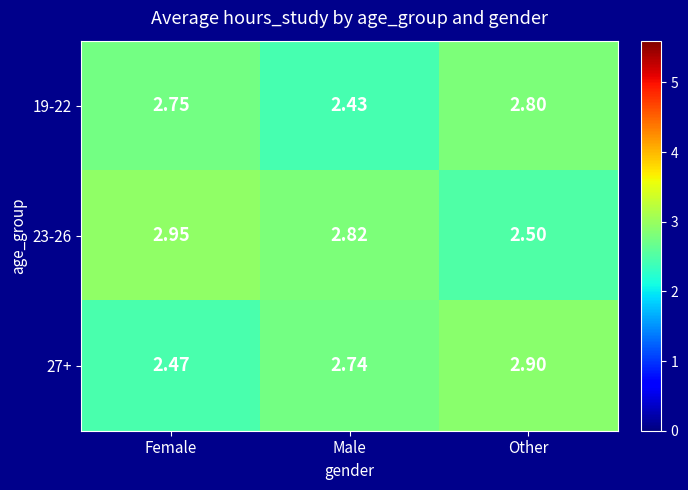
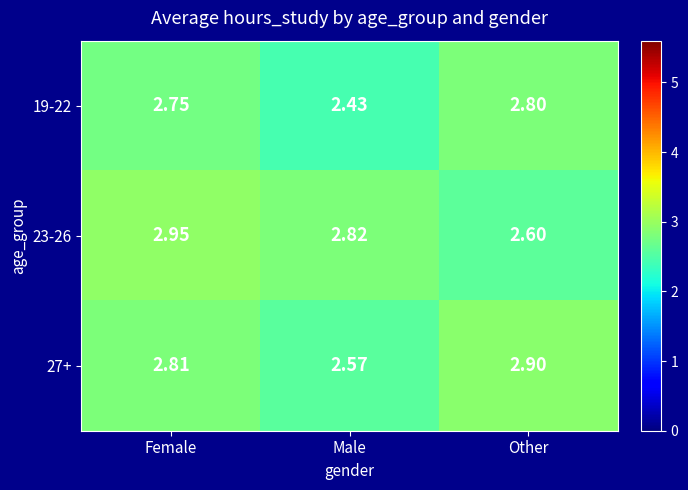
23-26, Other: 2.50 -> 2.60
27+, Female: 2.47 -> 2.81
27+, Male: 2.74 -> 2.57
